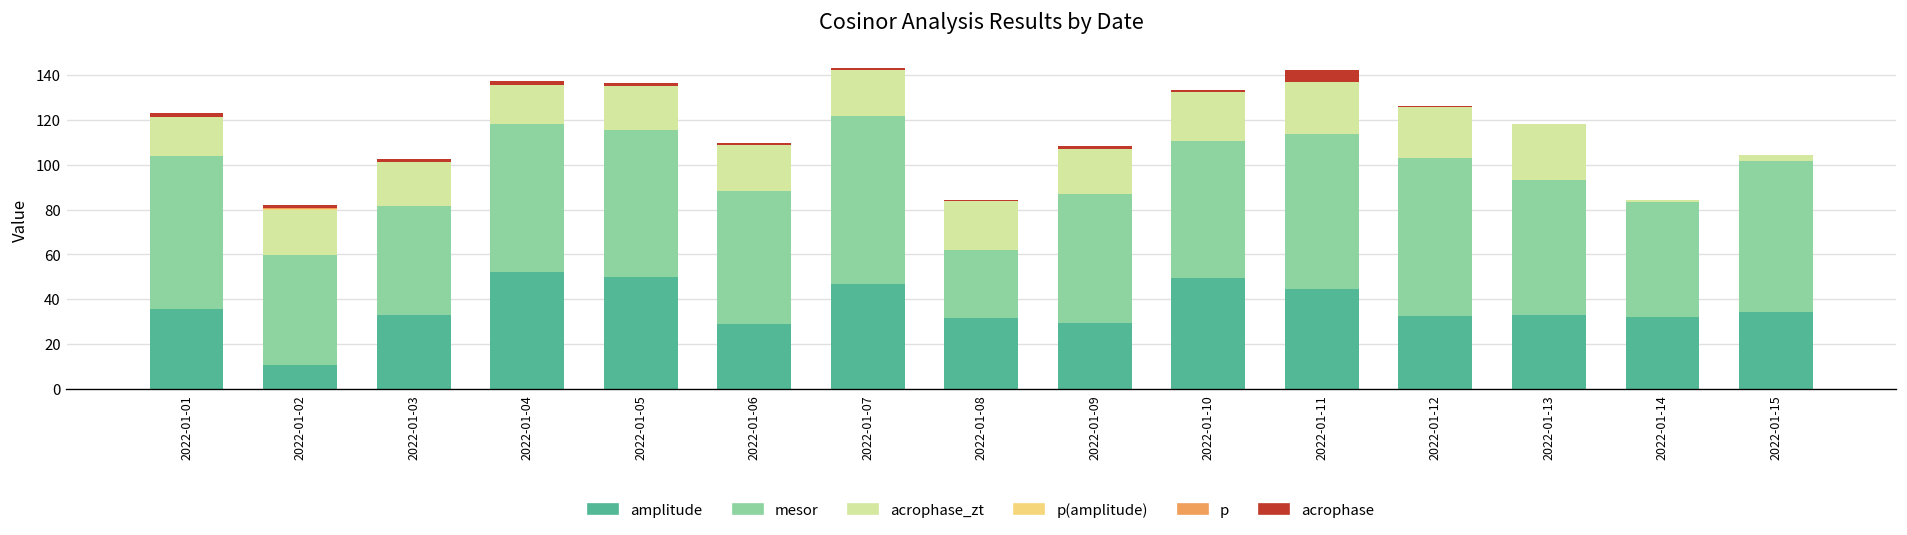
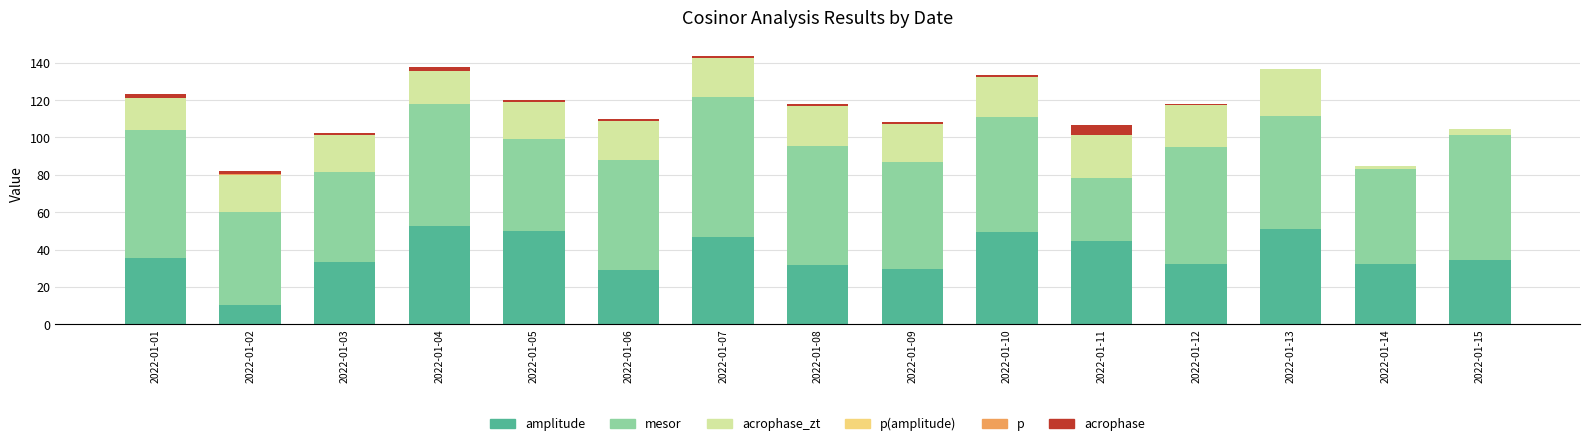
mesor, 2022-01-05: 65 -> 49
mesor, 2022-01-08: 31 -> 64
mesor, 2022-01-11: 69 -> 34
mesor, 2022-01-12: 71 -> 62
amplitude, 2022-01-13: 33 -> 51
